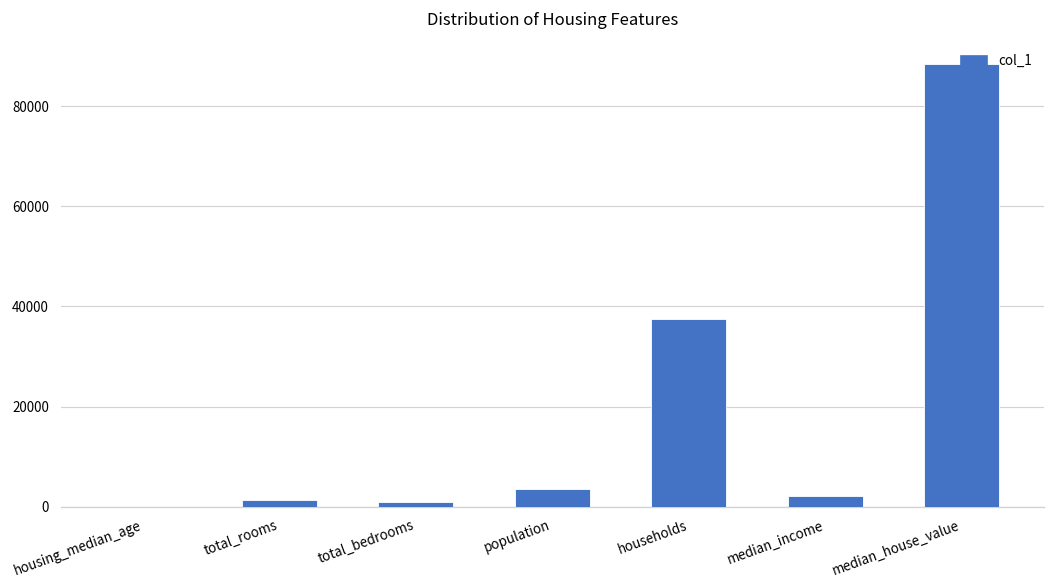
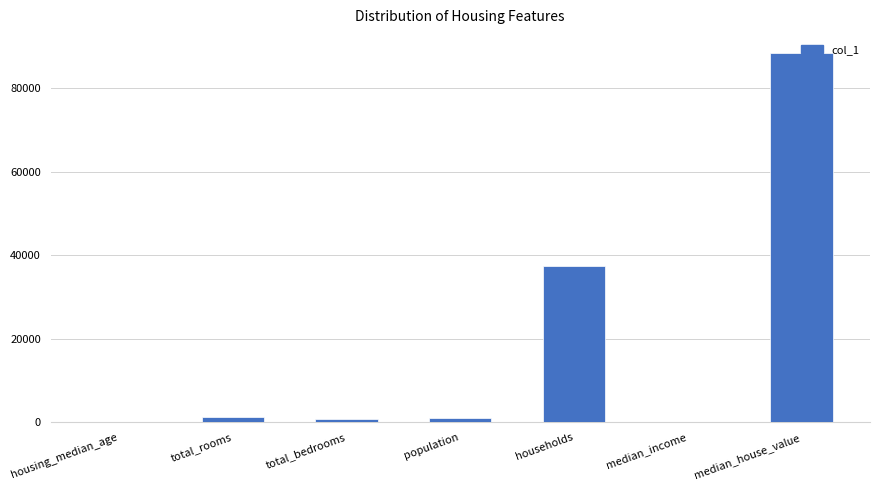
population: 4000 -> 1000
median_income: 2000 -> 0
